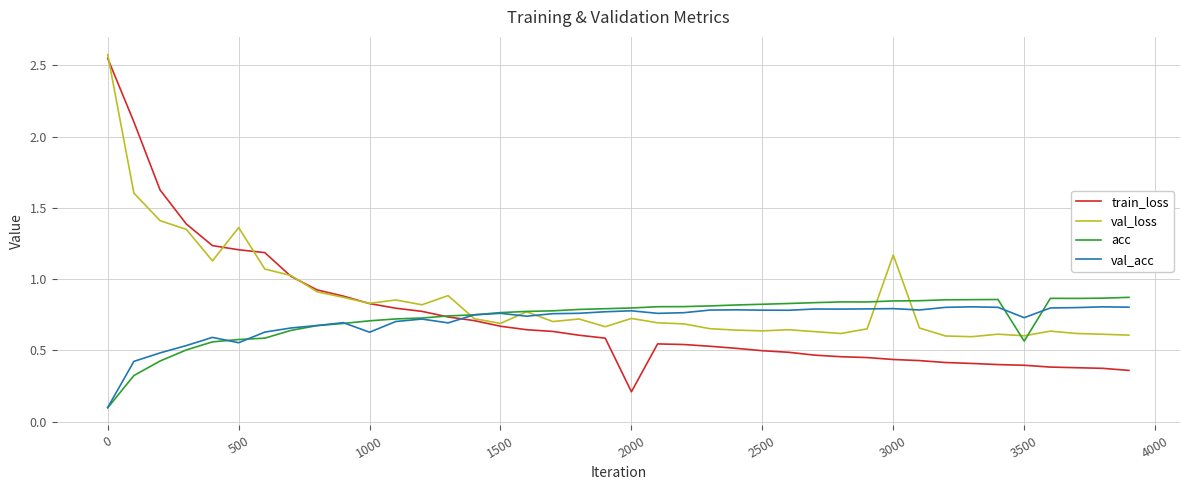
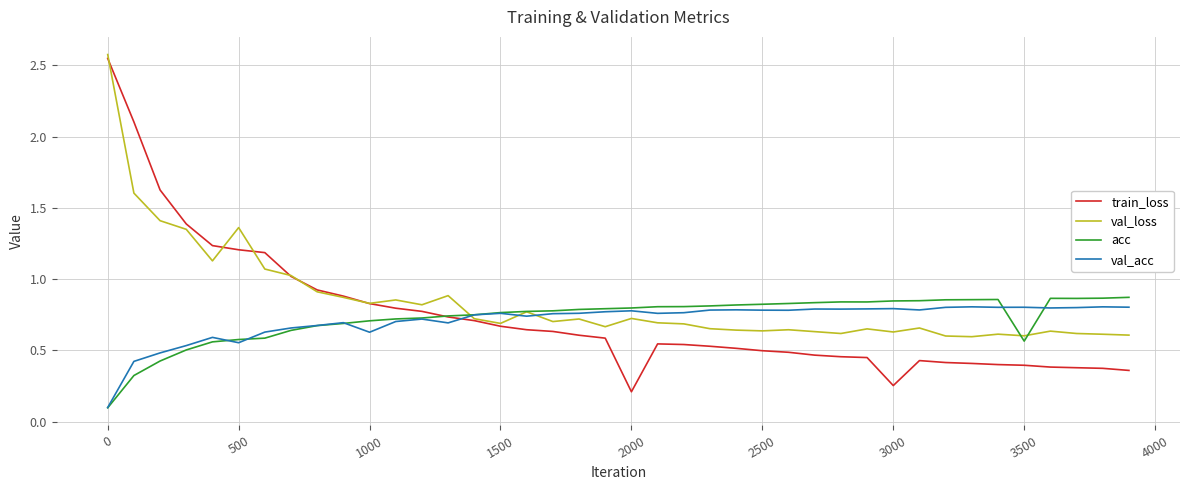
train_loss, 3000: 0.44 -> 0.25
val_loss, 3000: 1.17 -> 0.63
val_acc, 3500: 0.73 -> 0.80
